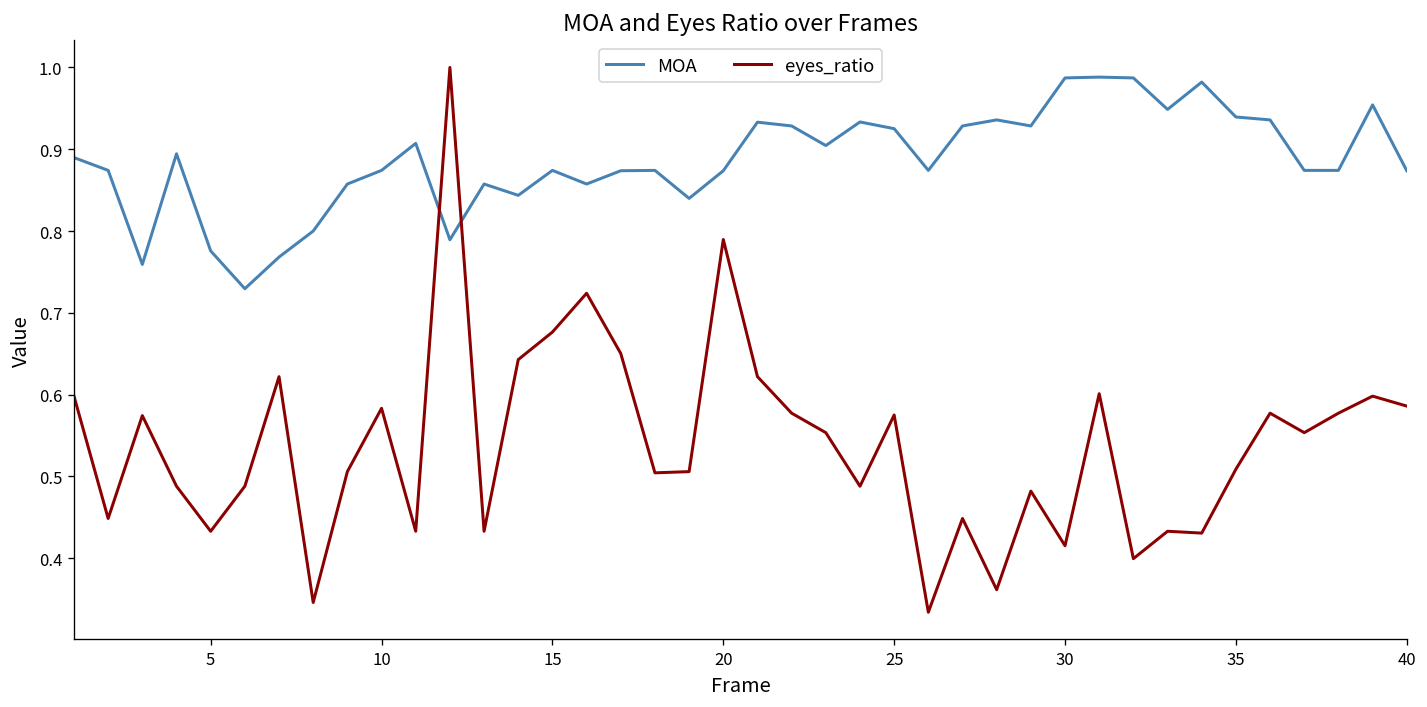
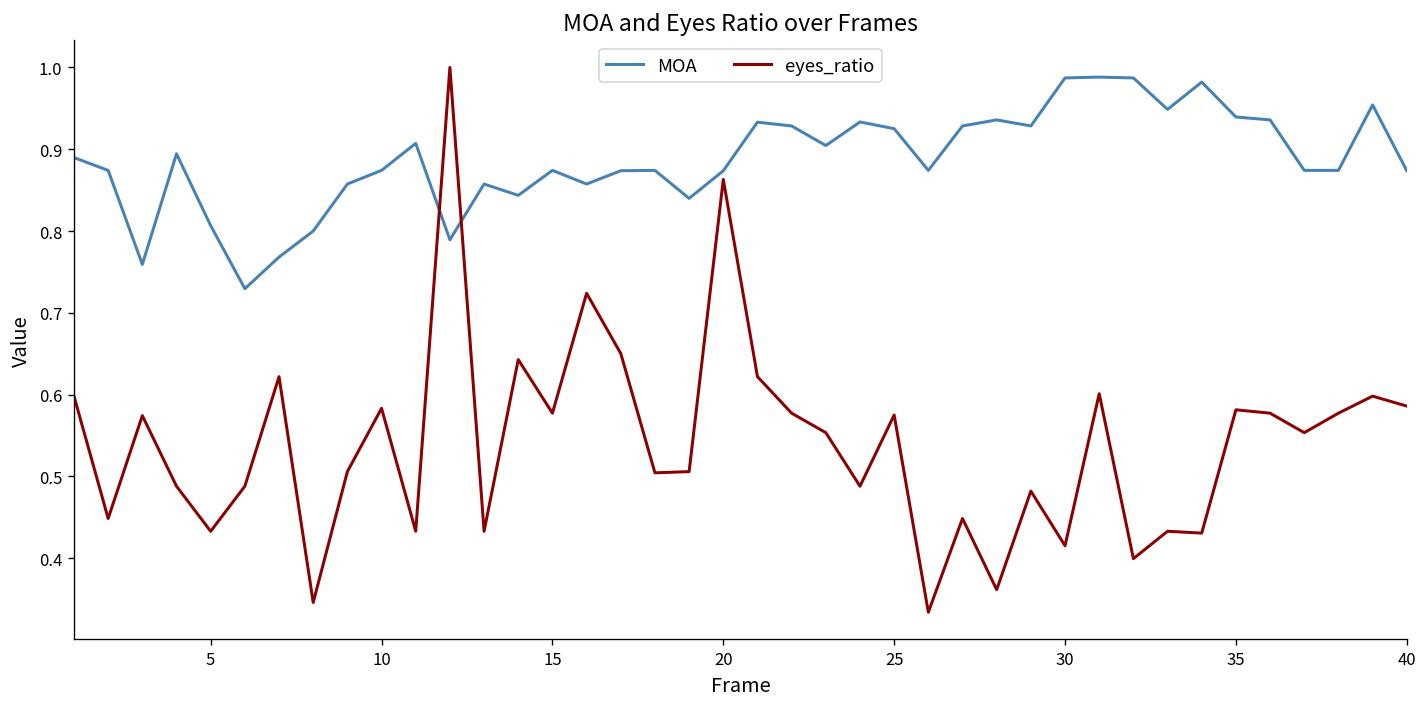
MOA, 5: 0.78 -> 0.81
eyes_ratio, 15: 0.68 -> 0.58
eyes_ratio, 20: 0.79 -> 0.86
eyes_ratio, 35: 0.51 -> 0.58
